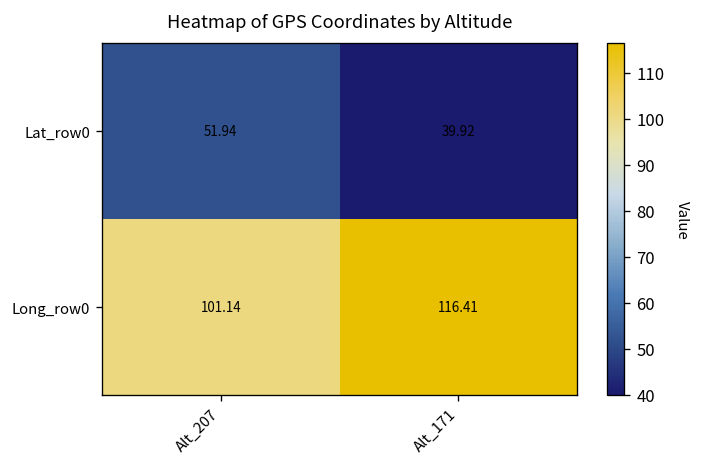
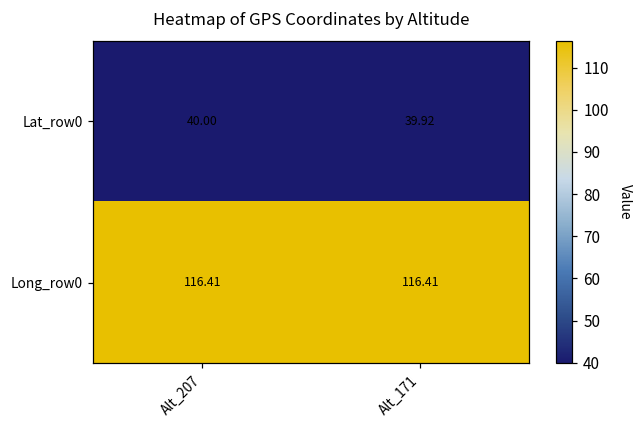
Lat_row0, Alt_207: 51.94 -> 40.00
Long_row0, Alt_207: 101.14 -> 116.41
